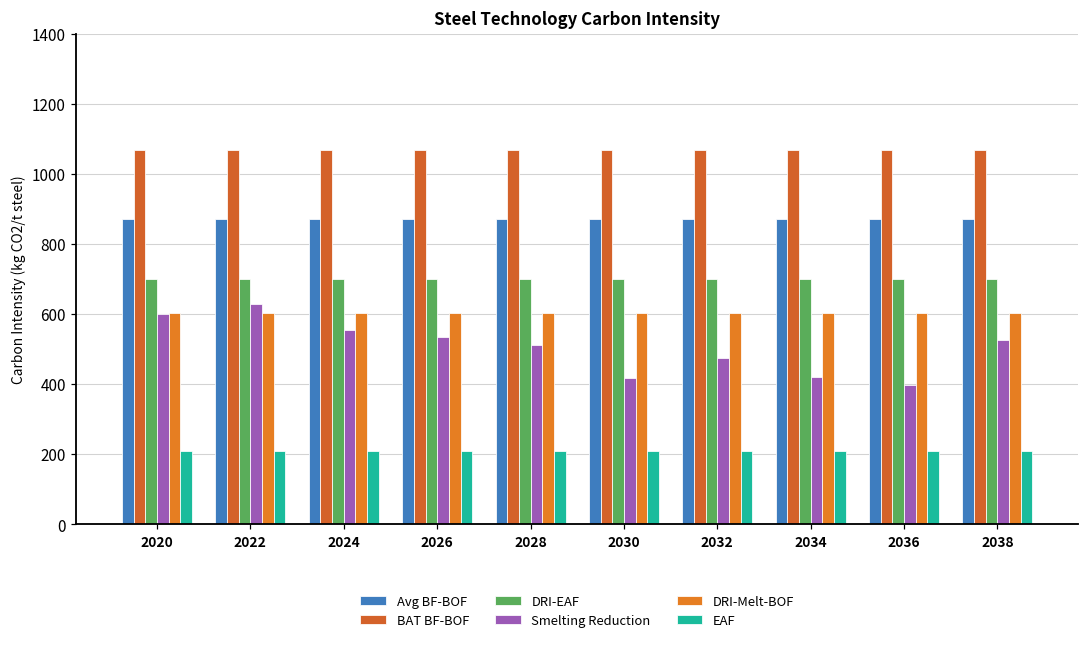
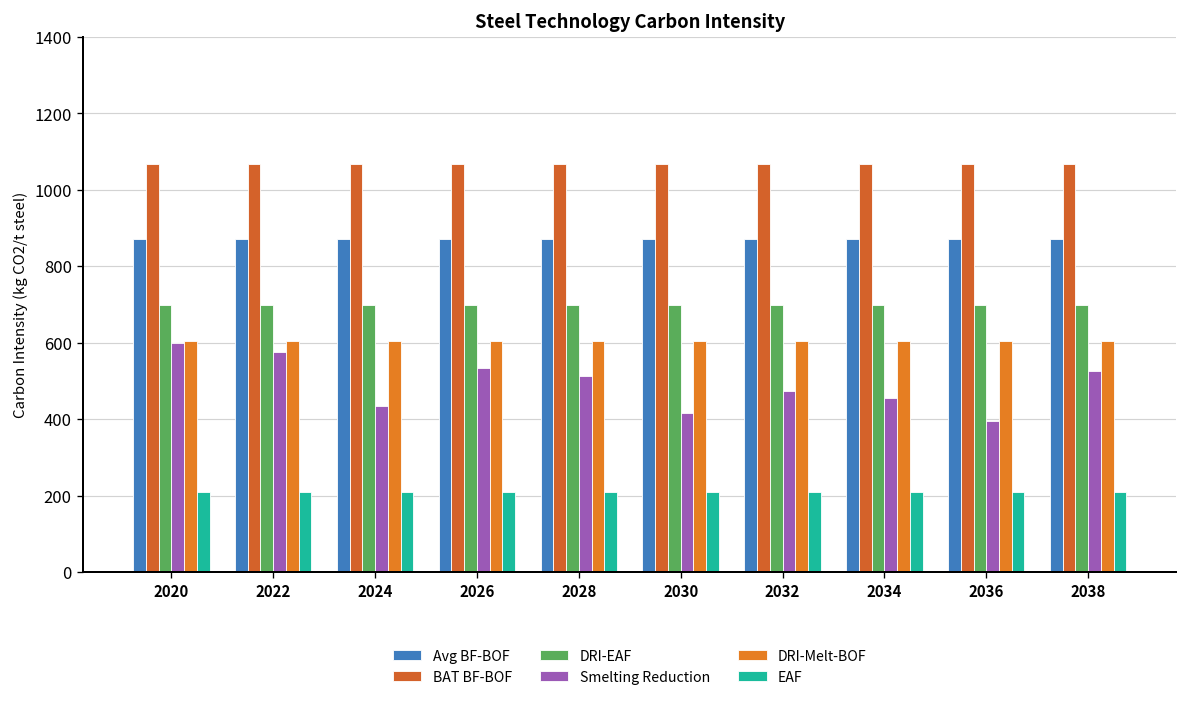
Smelting Reduction, 2022: 630 -> 580
Smelting Reduction, 2024: 550 -> 430
Smelting Reduction, 2034: 420 -> 460
